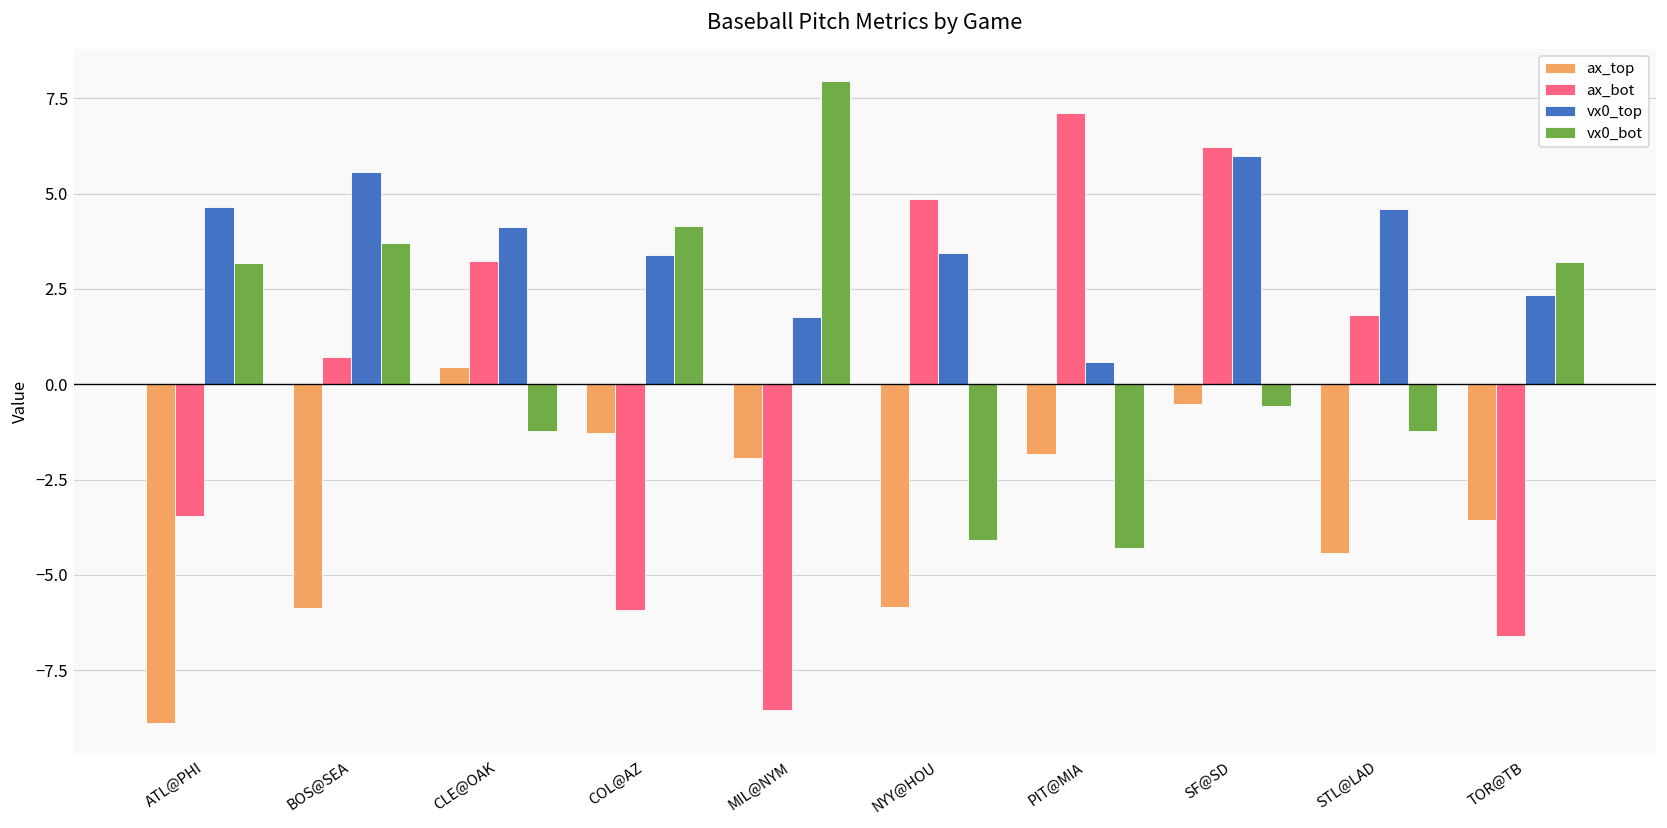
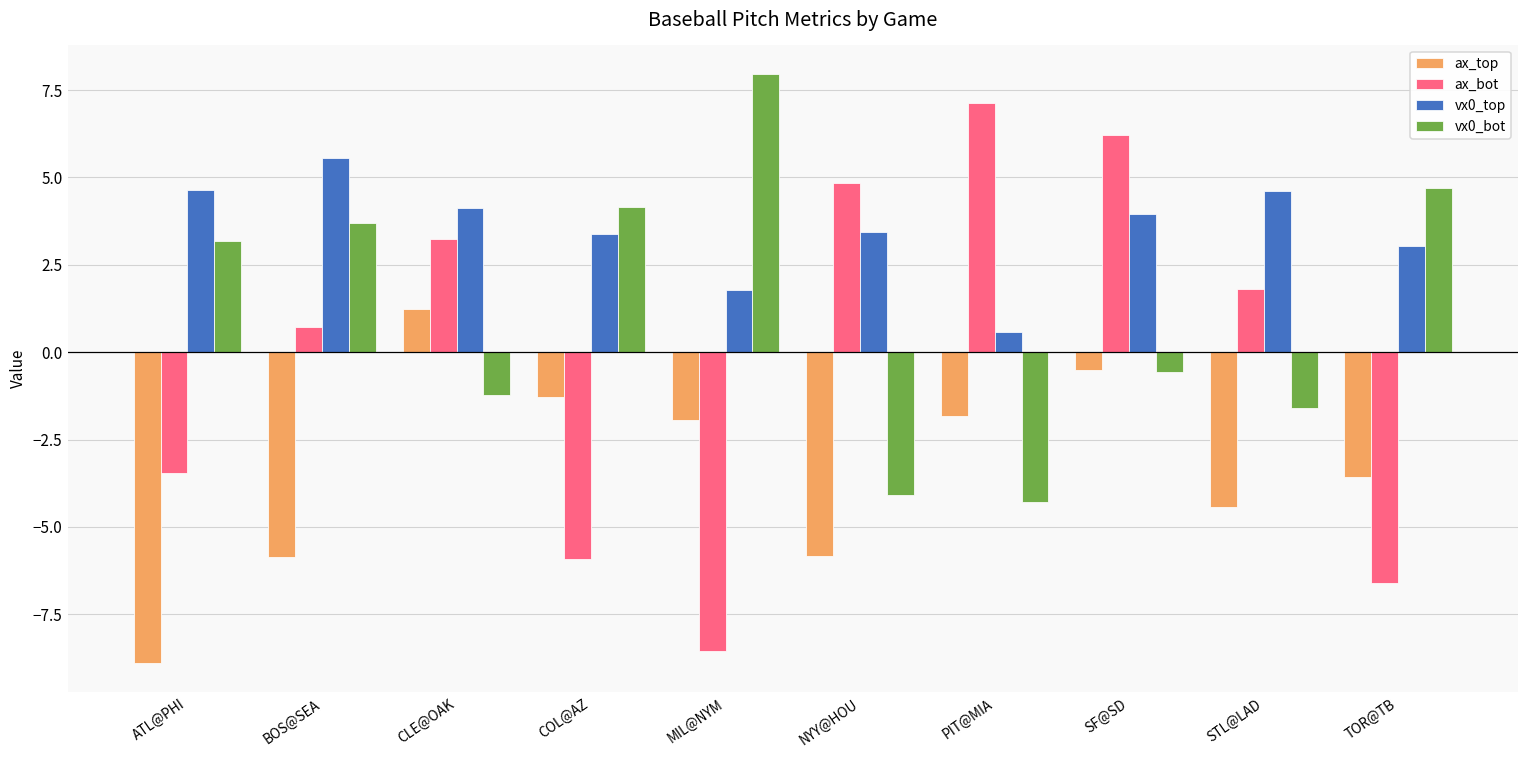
ax_top, CLE@OAK: 0.5 -> 1.2
vx0_top, SF@SD: 6.0 -> 4.0
vx0_bot, STL@LAD: -1.2 -> -1.6
vx0_top, TOR@TB: 2.4 -> 3.0
vx0_bot, TOR@TB: 3.2 -> 4.7
